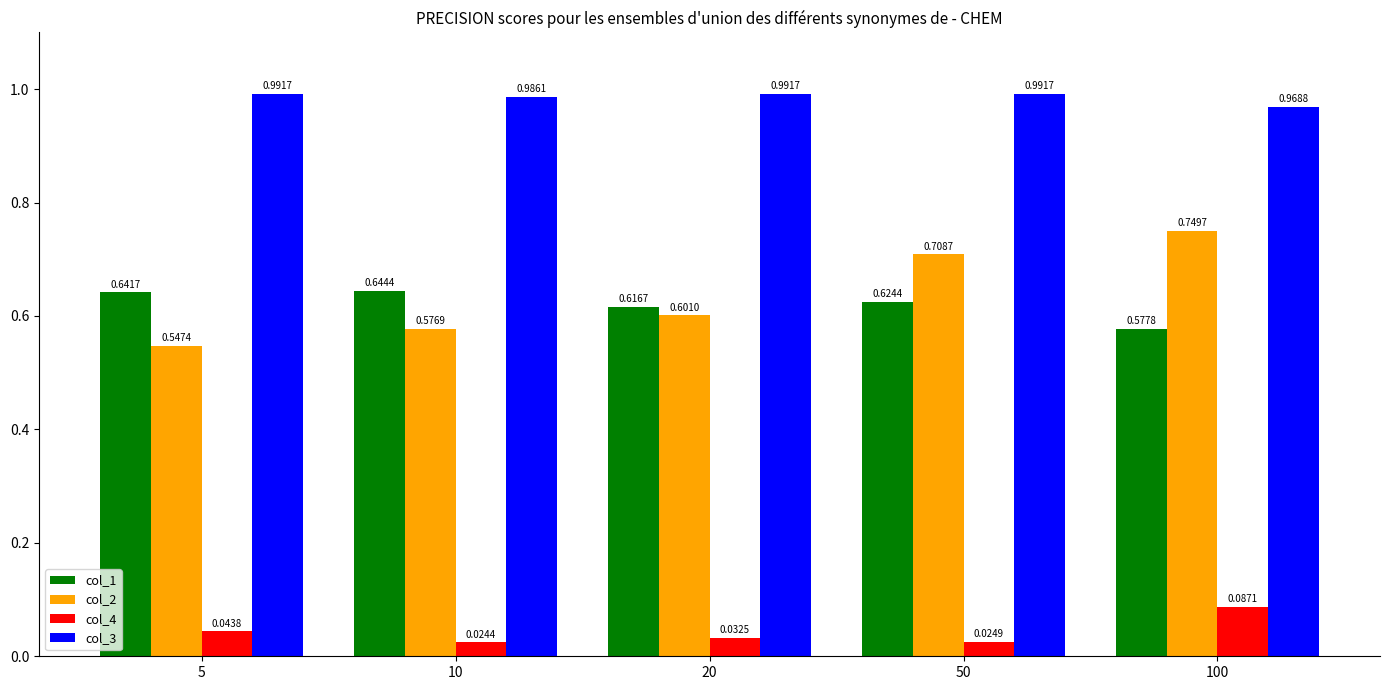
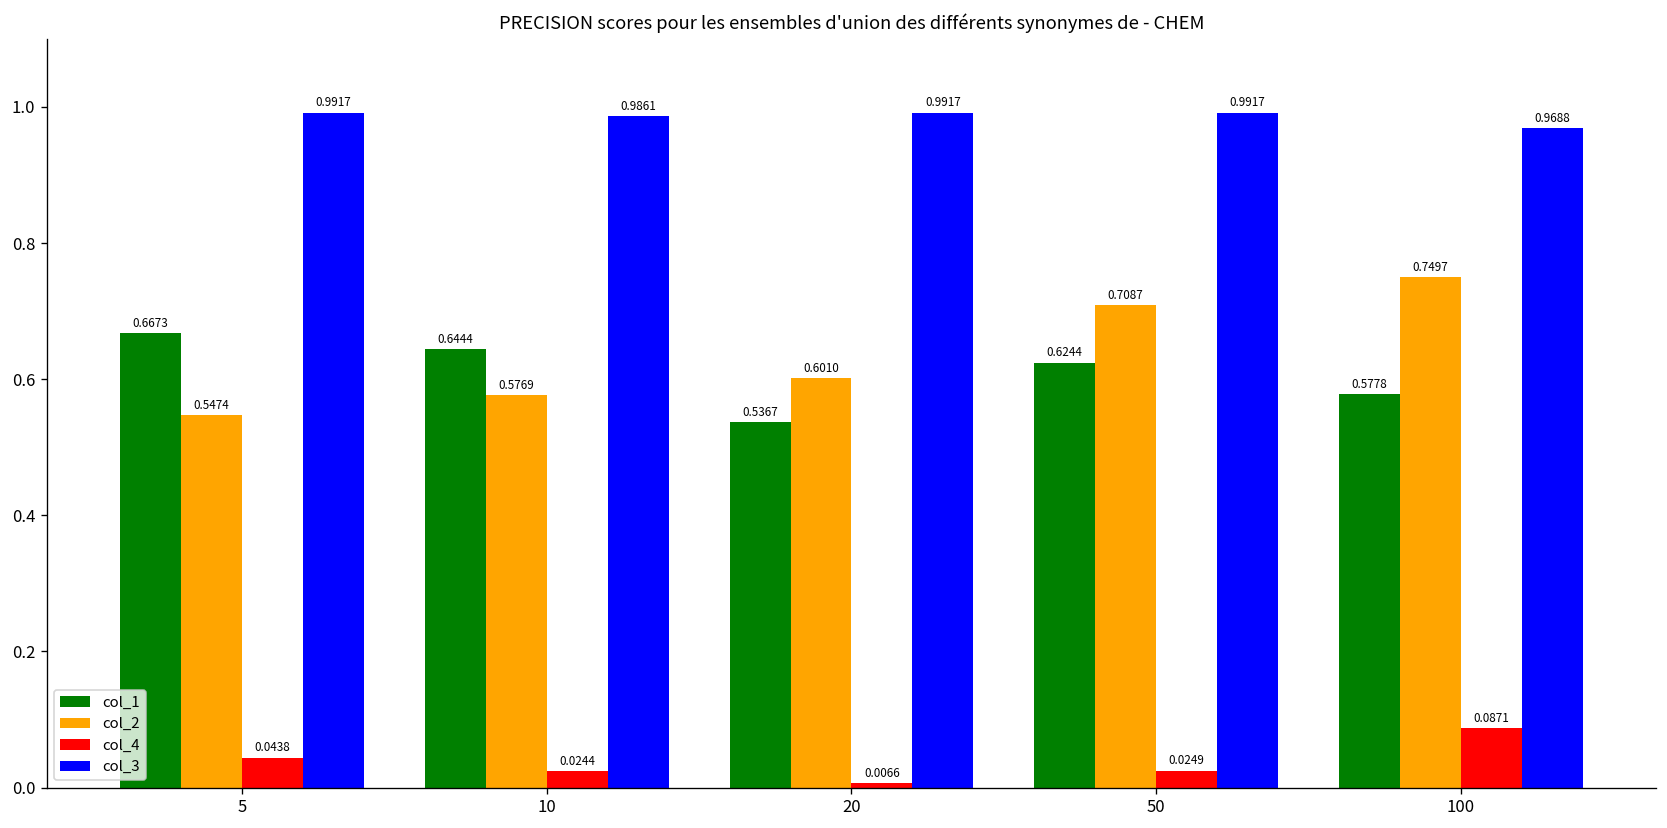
col_1, 5: 0.6417 -> 0.6673
col_1, 20: 0.6167 -> 0.5367
col_4, 20: 0.0325 -> 0.0066
